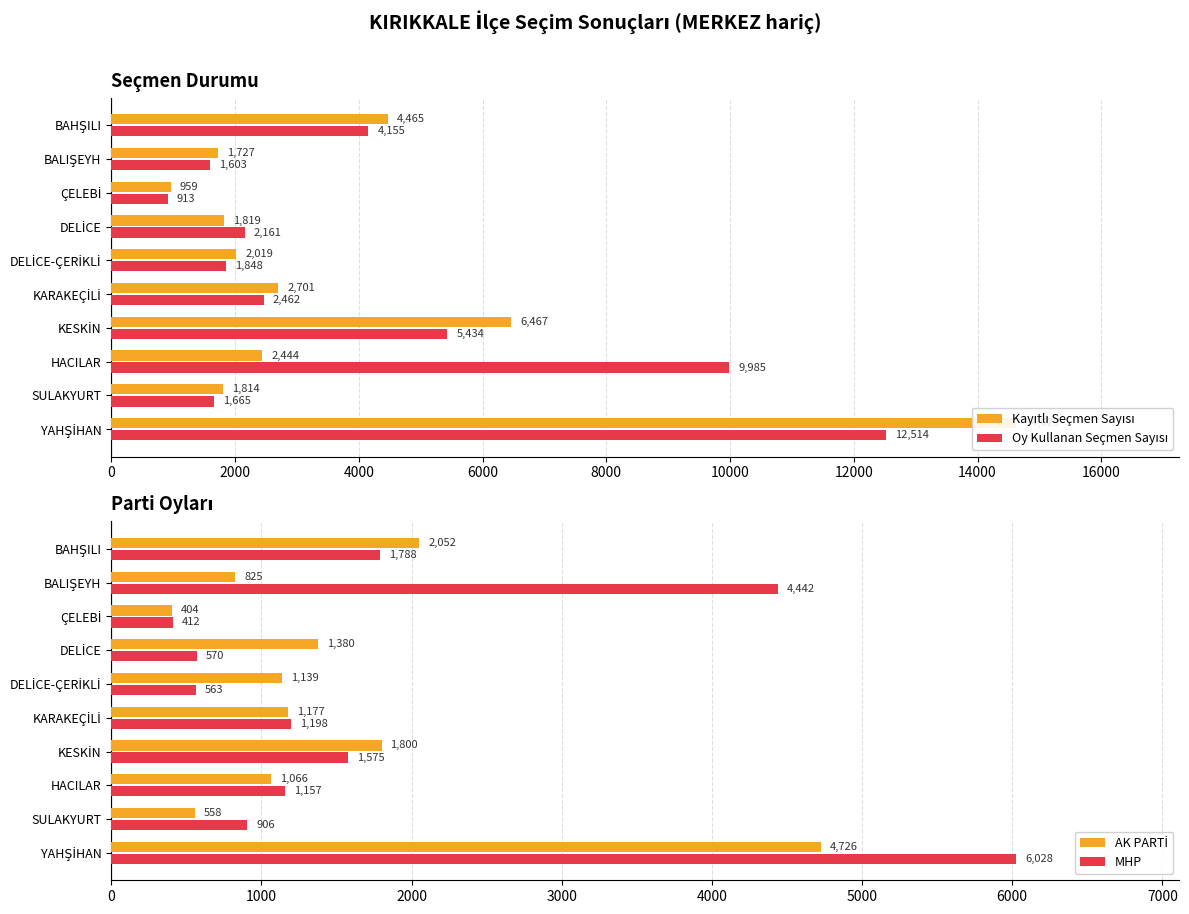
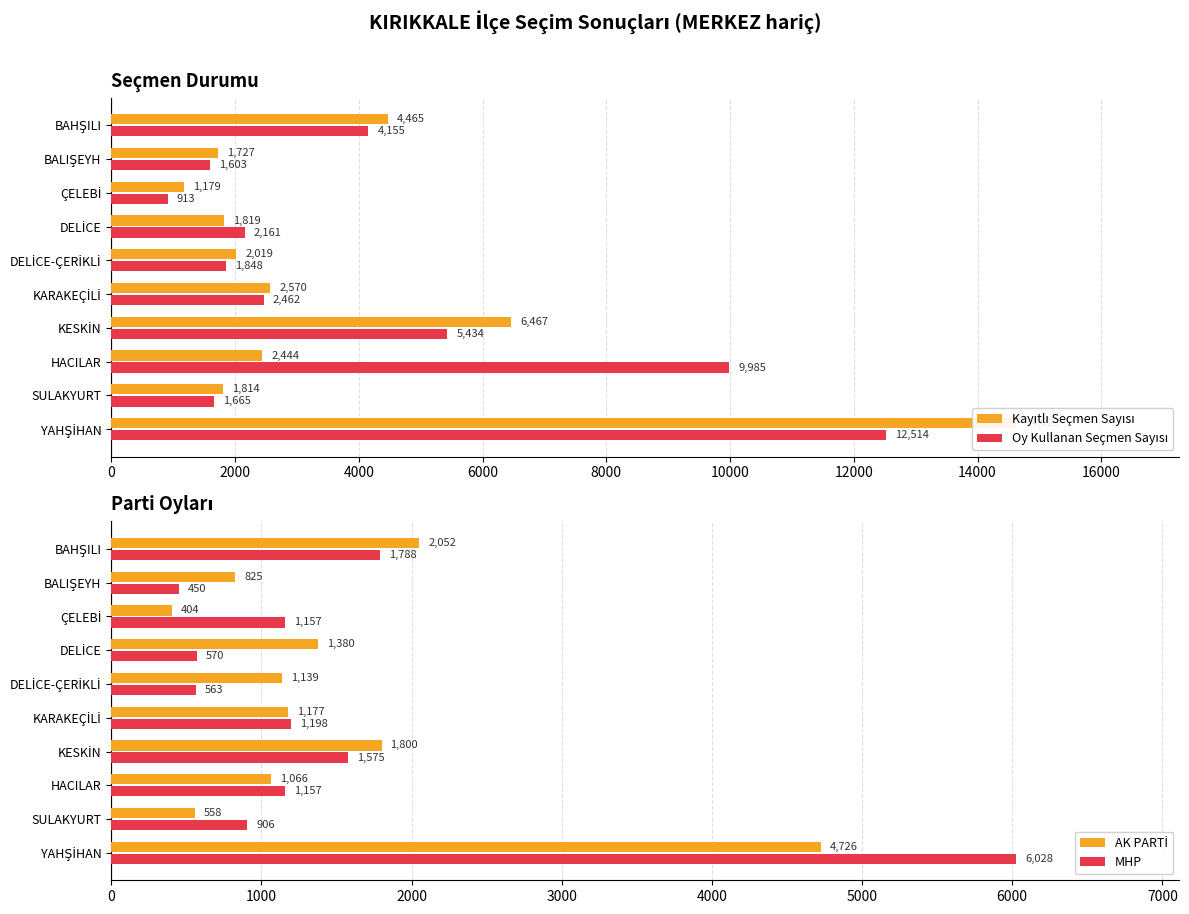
Seçmen Durumu, Kayıtlı Seçmen Sayısı, ÇELEBİ: 959 -> 1,179
Seçmen Durumu, Kayıtlı Seçmen Sayısı, KARAKEÇİLİ: 2,701 -> 2,570
Parti Oyları, MHP, BALIŞEYH: 4,442 -> 450
Parti Oyları, MHP, ÇELEBİ: 412 -> 1,157
